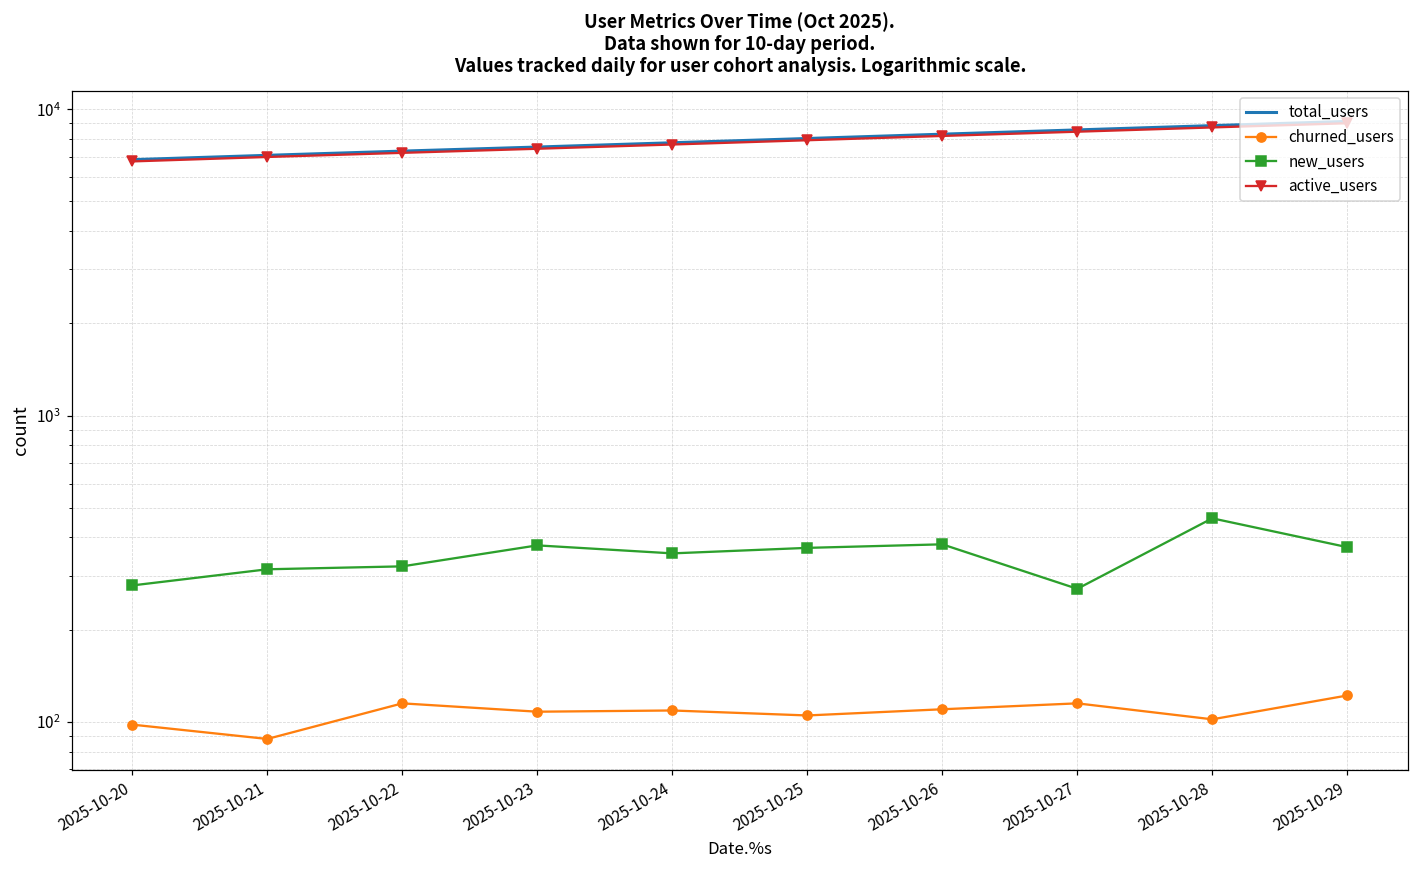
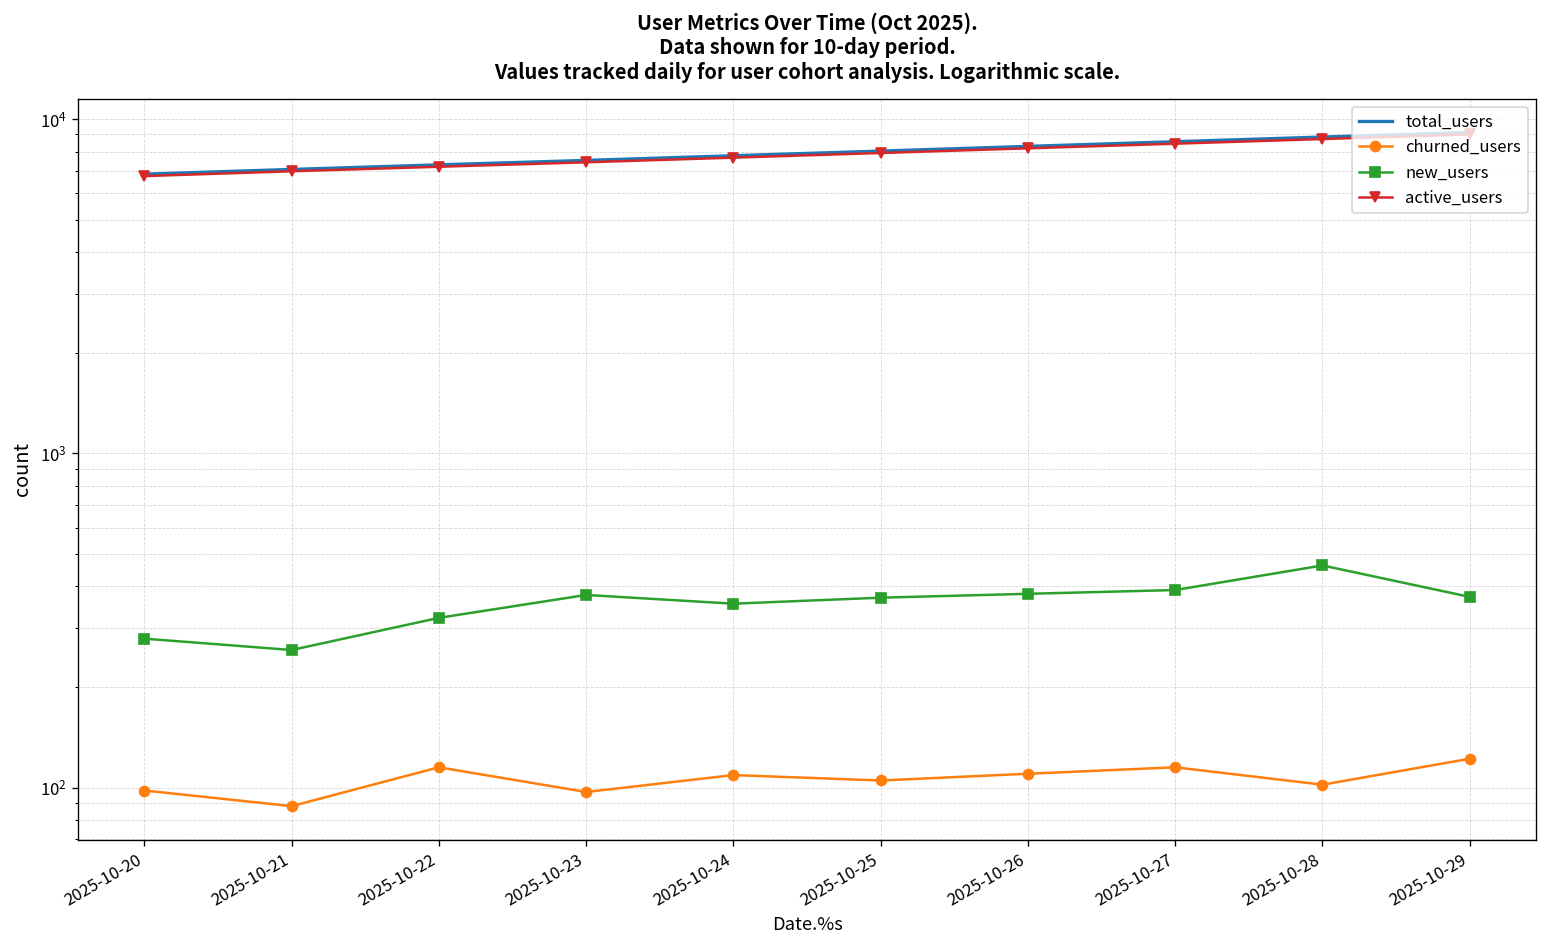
new_users, 2025-10-21: 320 -> 260
churned_users, 2025-10-23: 108 -> 97
new_users, 2025-10-27: 270 -> 390
